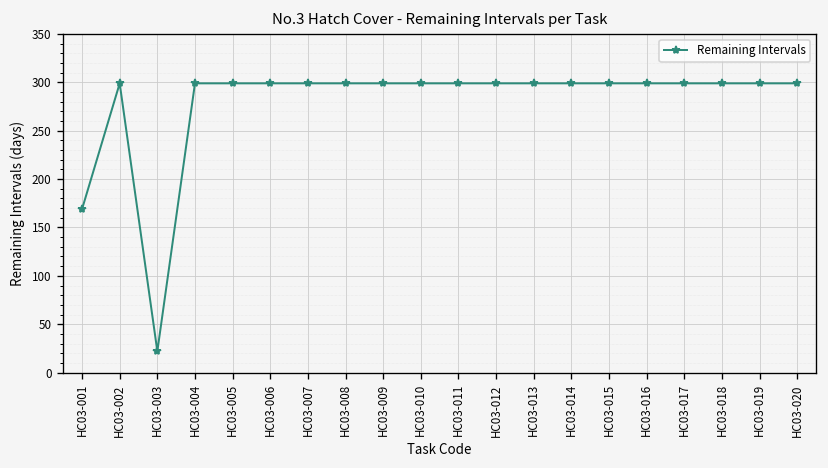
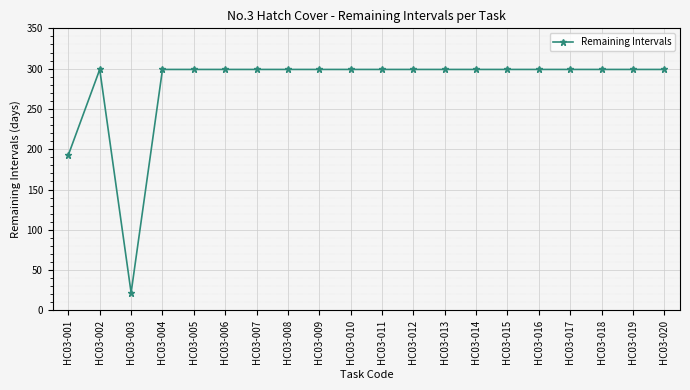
HC03-001: 170 -> 190
